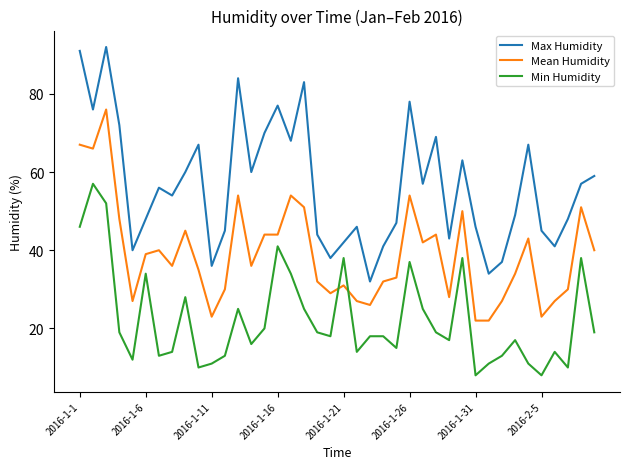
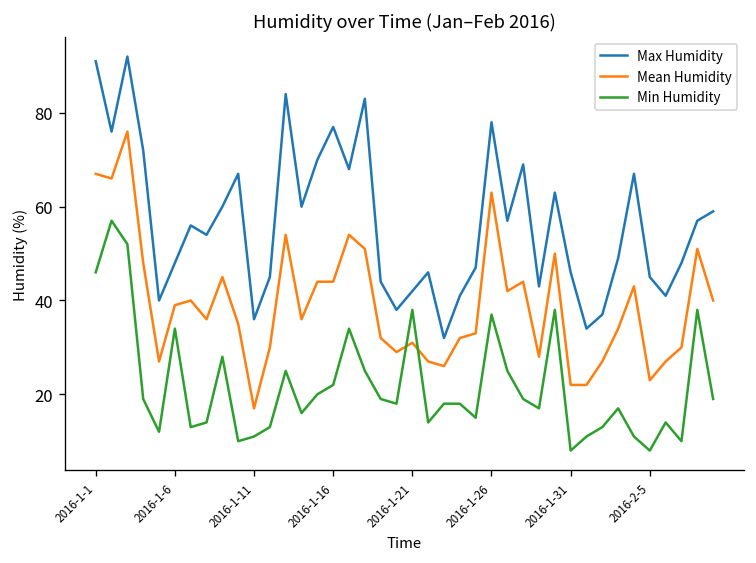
Mean Humidity, 2016-1-11: 23 -> 17
Min Humidity, 2016-1-16: 41 -> 22
Mean Humidity, 2016-1-26: 54 -> 63
